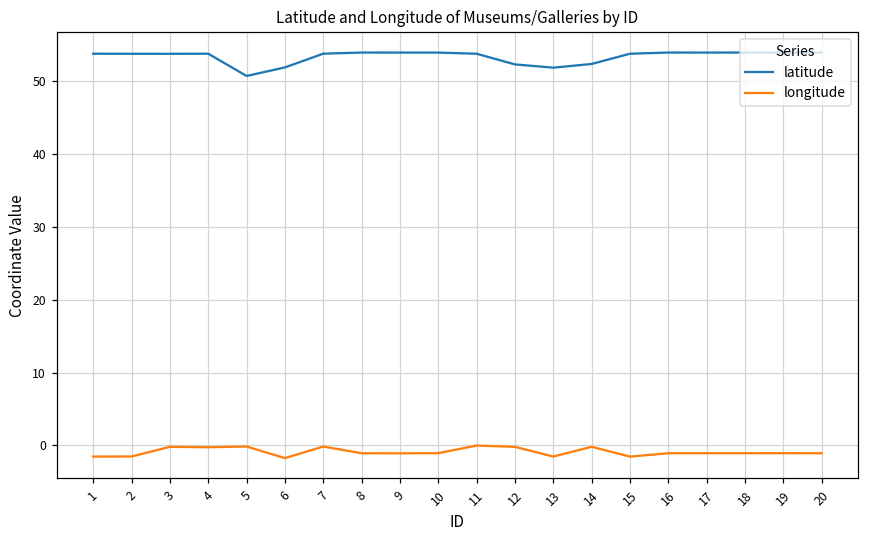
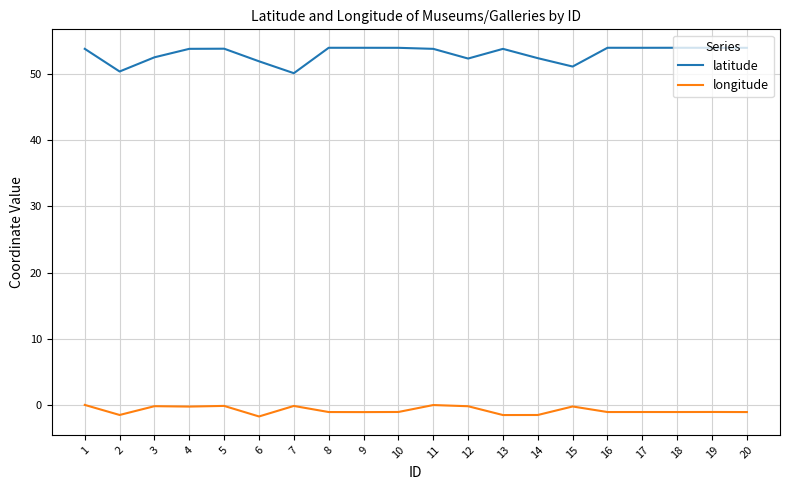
longitude, 1: -2 -> 0
latitude, 2: 54 -> 50
latitude, 3: 54 -> 53
latitude, 5: 51 -> 54
latitude, 7: 54 -> 50
latitude, 13: 52 -> 54
longitude, 14: 0 -> -2
latitude, 15: 54 -> 51
longitude, 15: -2 -> 0
